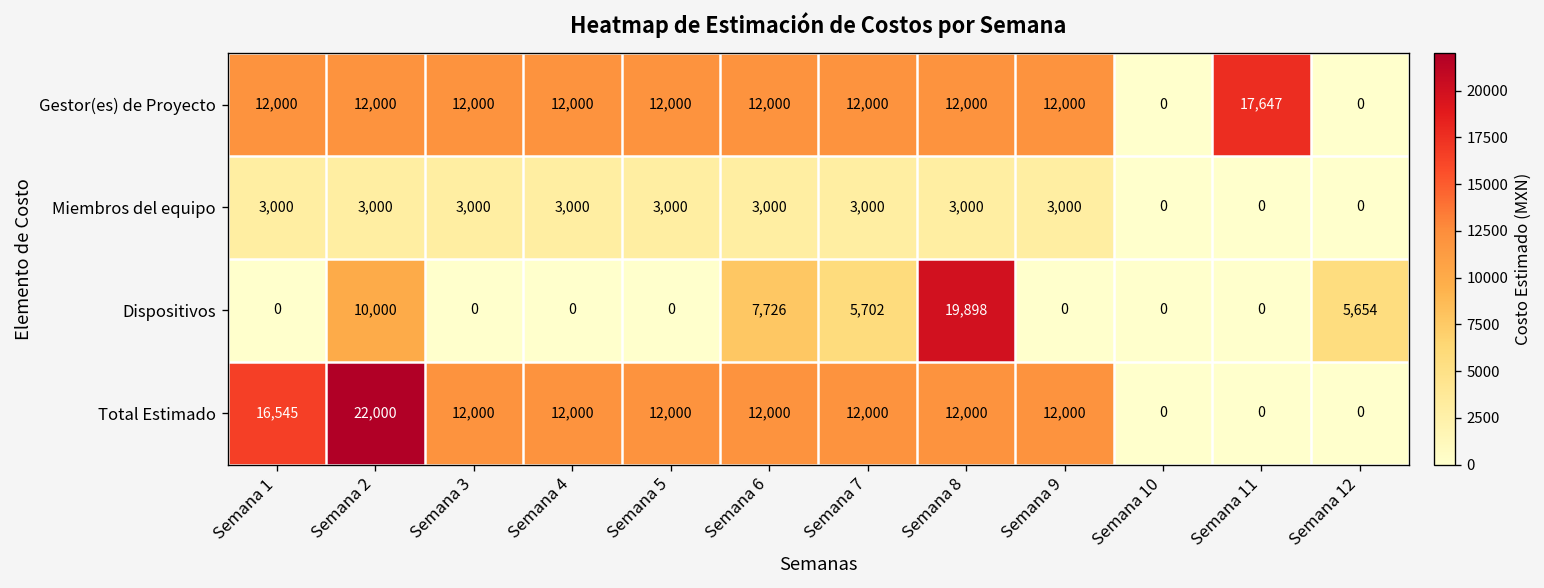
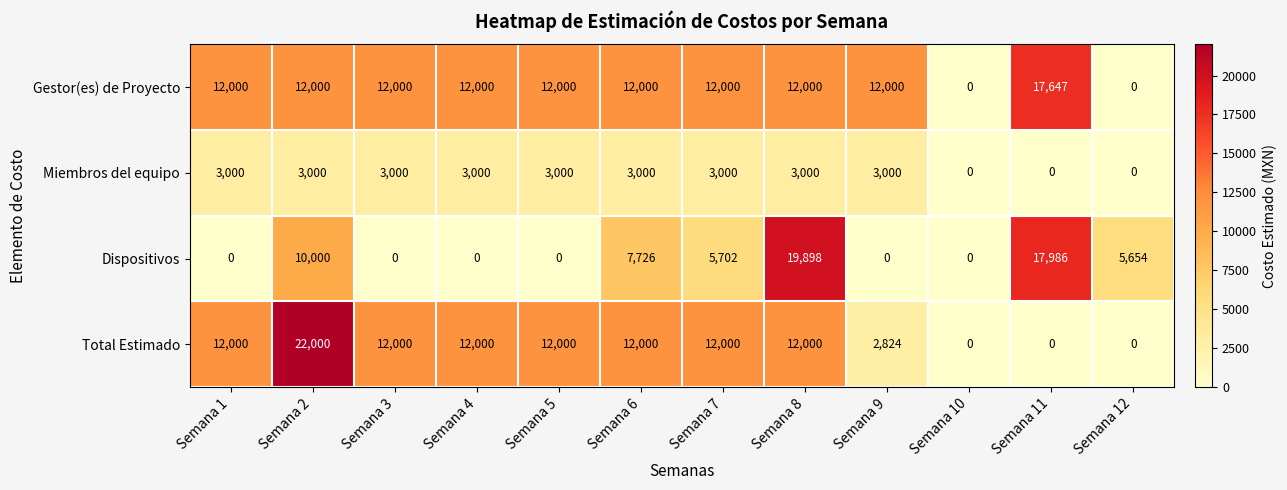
Dispositivos, Semana 11: 0 -> 17,986
Total Estimado, Semana 1: 16,545 -> 12,000
Total Estimado, Semana 9: 12,000 -> 2,824
